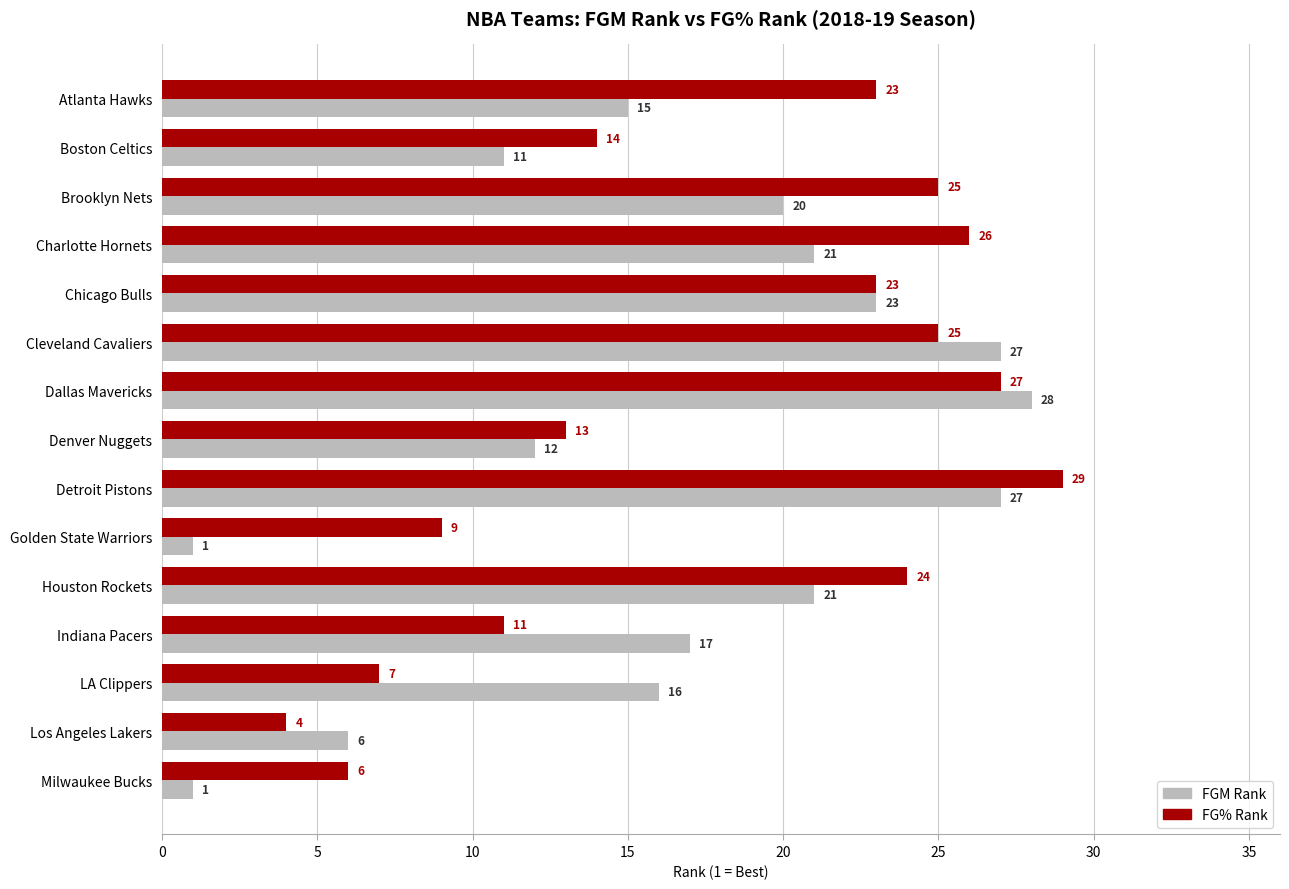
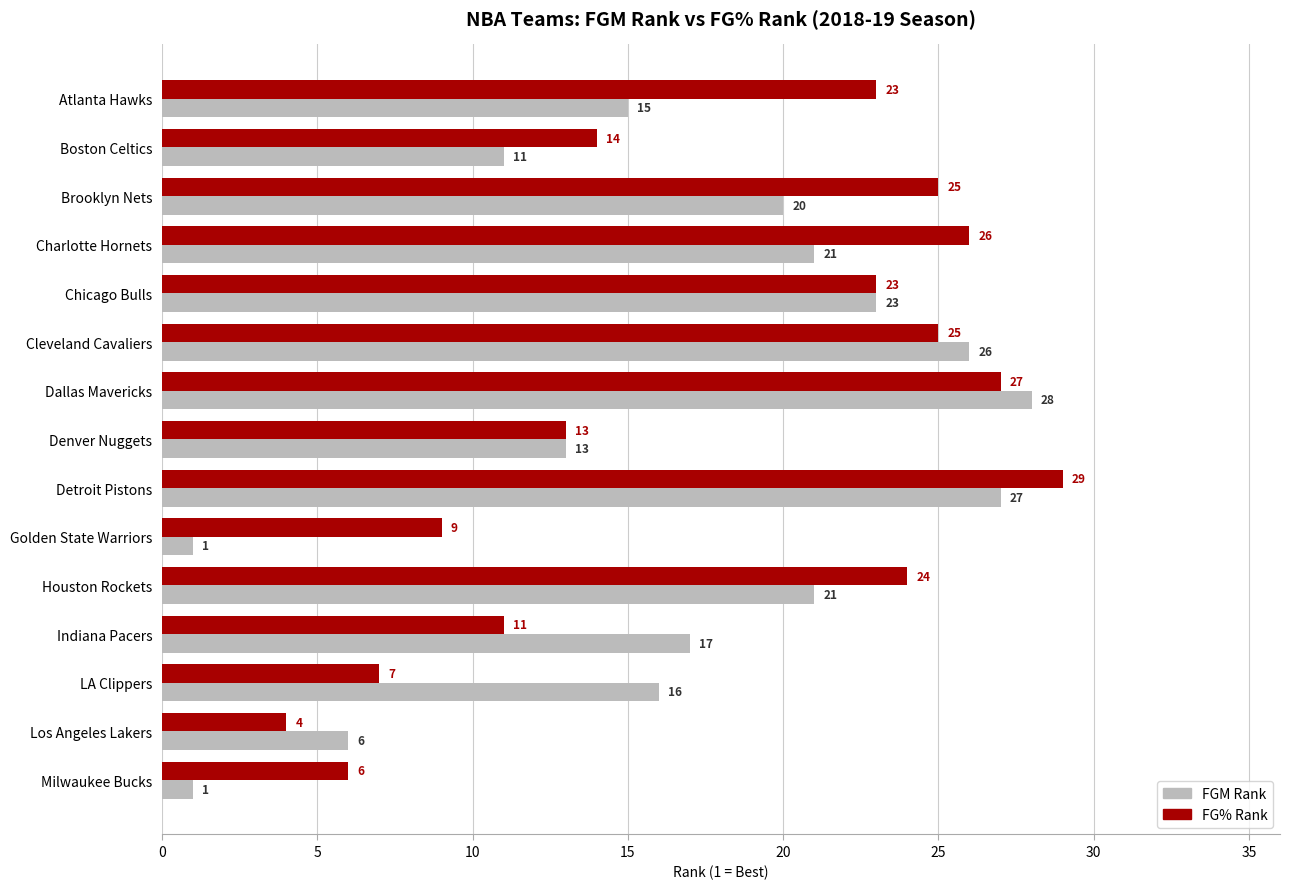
FGM Rank, Cleveland Cavaliers: 27 -> 26
FGM Rank, Denver Nuggets: 12 -> 13
